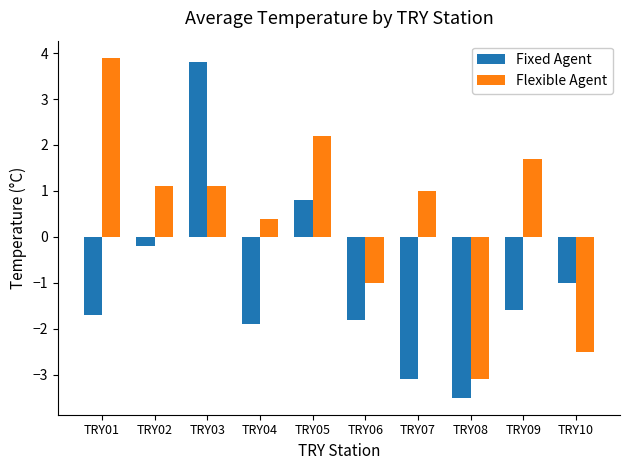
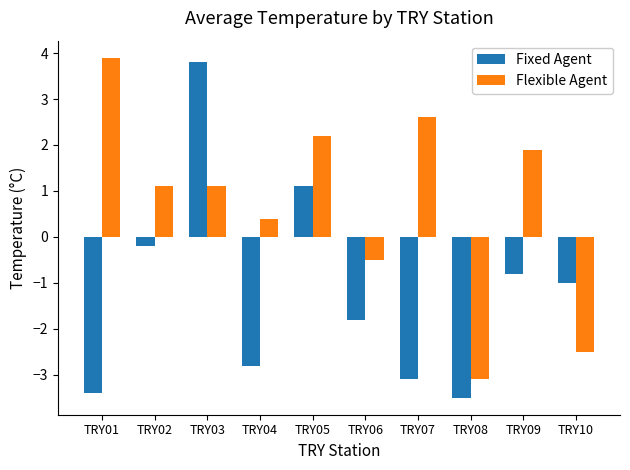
Fixed Agent, TRY01: -1.7 -> -3.4
Fixed Agent, TRY04: -1.9 -> -2.8
Fixed Agent, TRY05: 0.8 -> 1.1
Flexible Agent, TRY06: -1.0 -> -0.5
Flexible Agent, TRY07: 1.0 -> 2.6
Fixed Agent, TRY09: -1.6 -> -0.8
Flexible Agent, TRY09: 1.7 -> 1.9
